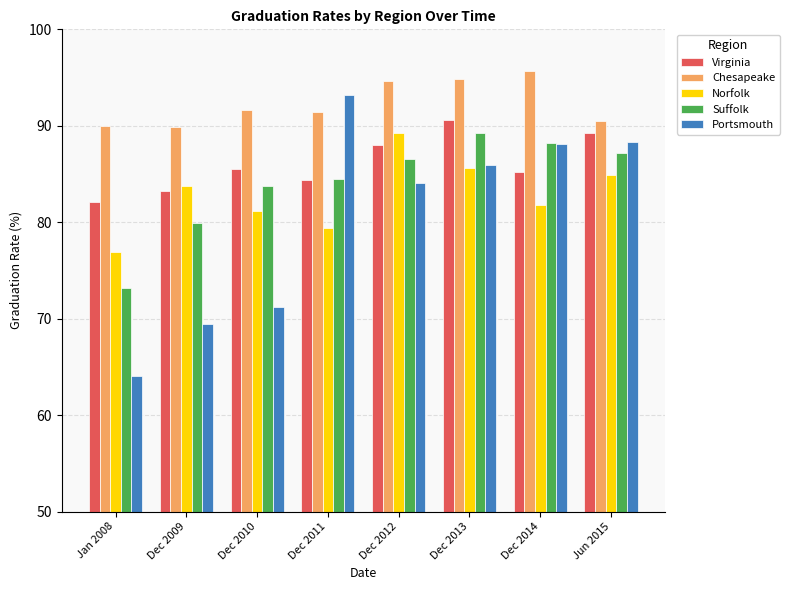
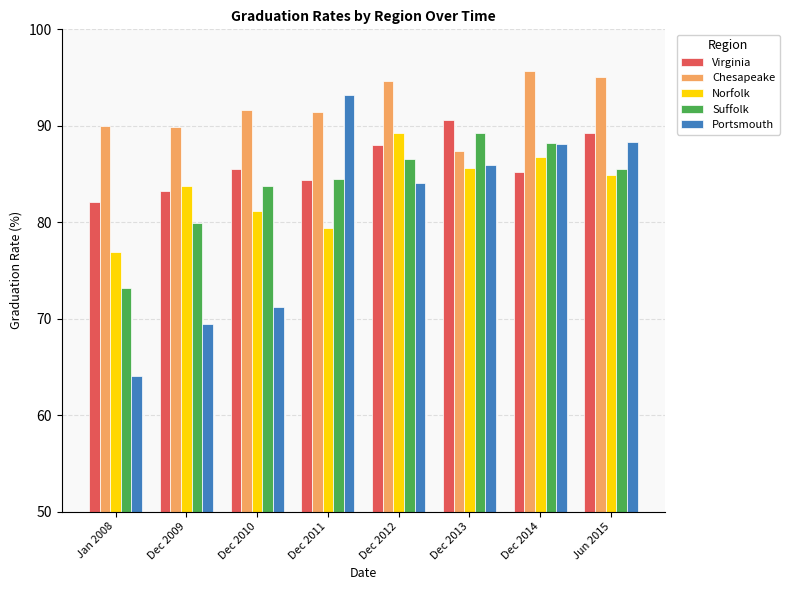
Chesapeake, Dec 2013: 95 -> 87
Norfolk, Dec 2014: 82 -> 87
Chesapeake, Jun 2015: 91 -> 95
Suffolk, Jun 2015: 87 -> 86
